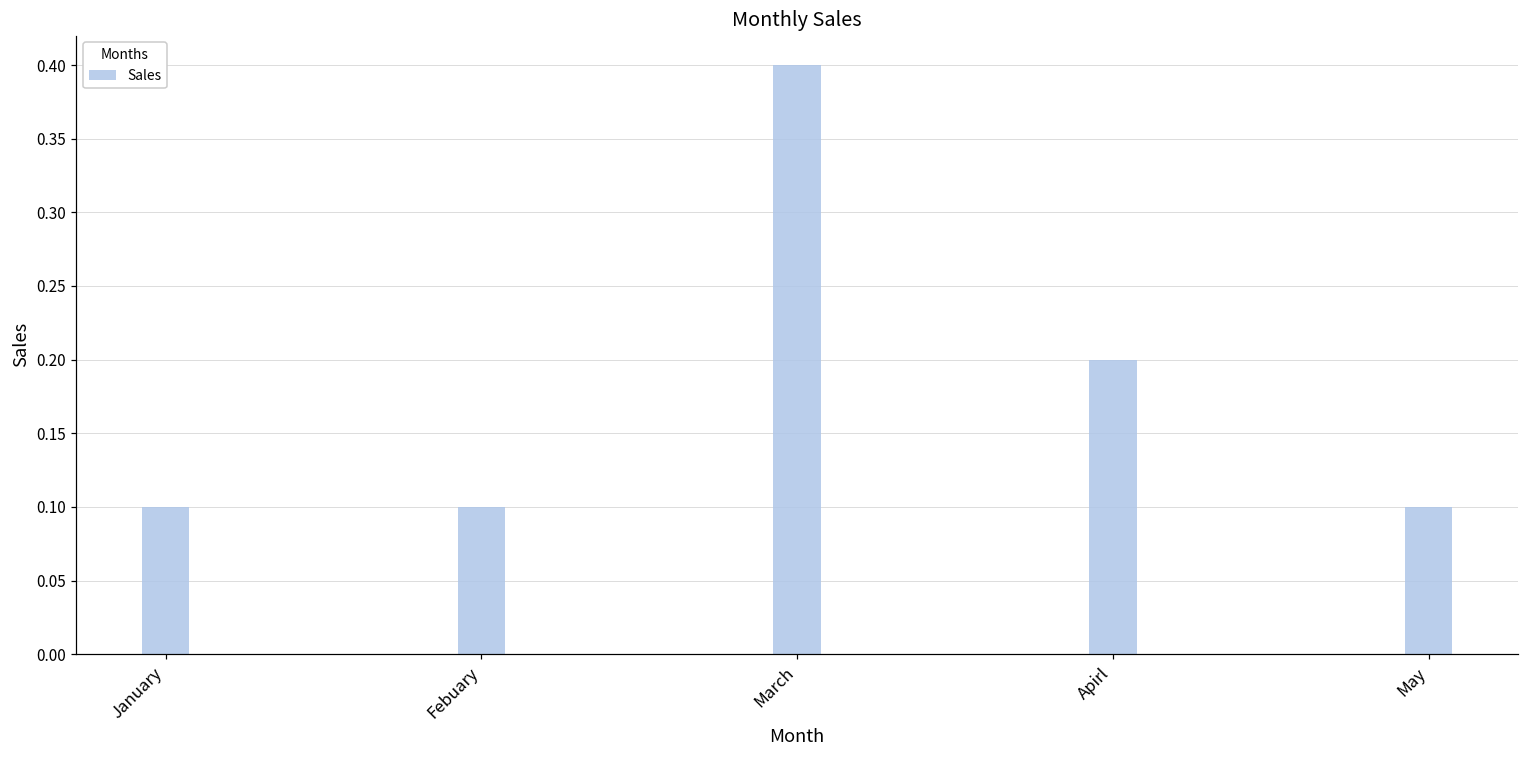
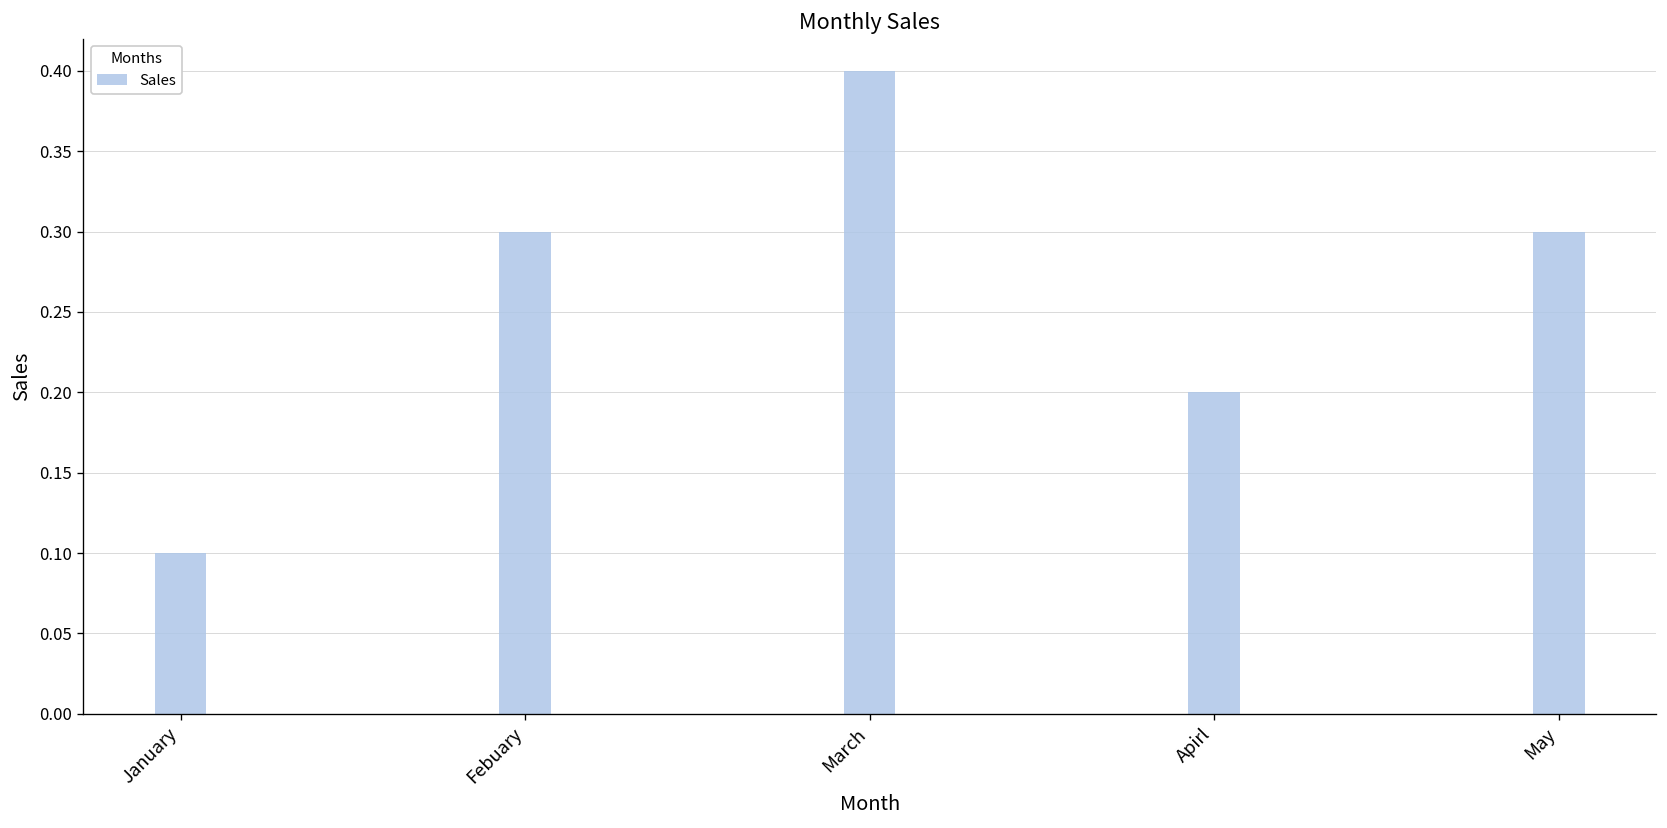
Febuary: 0.1 -> 0.3
May: 0.1 -> 0.3
